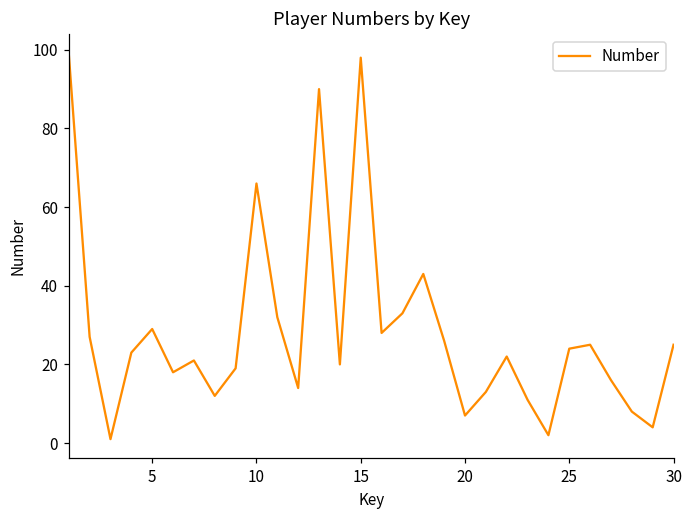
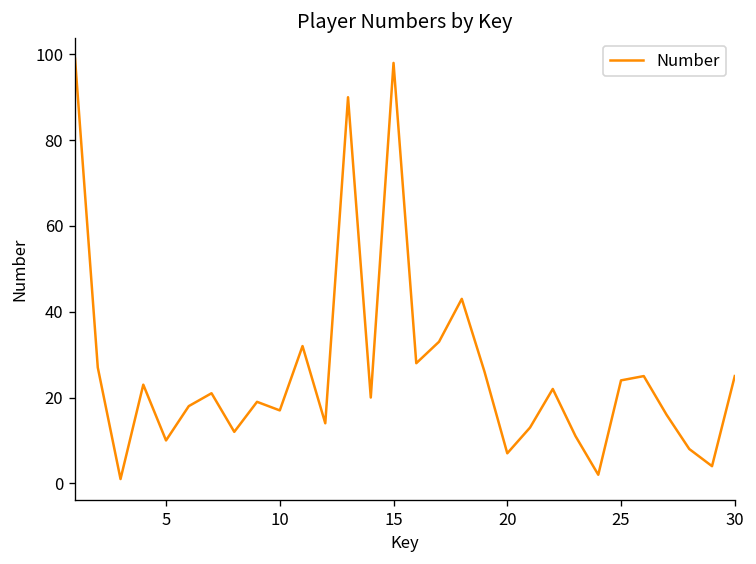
5: 29 -> 10
10: 66 -> 17
